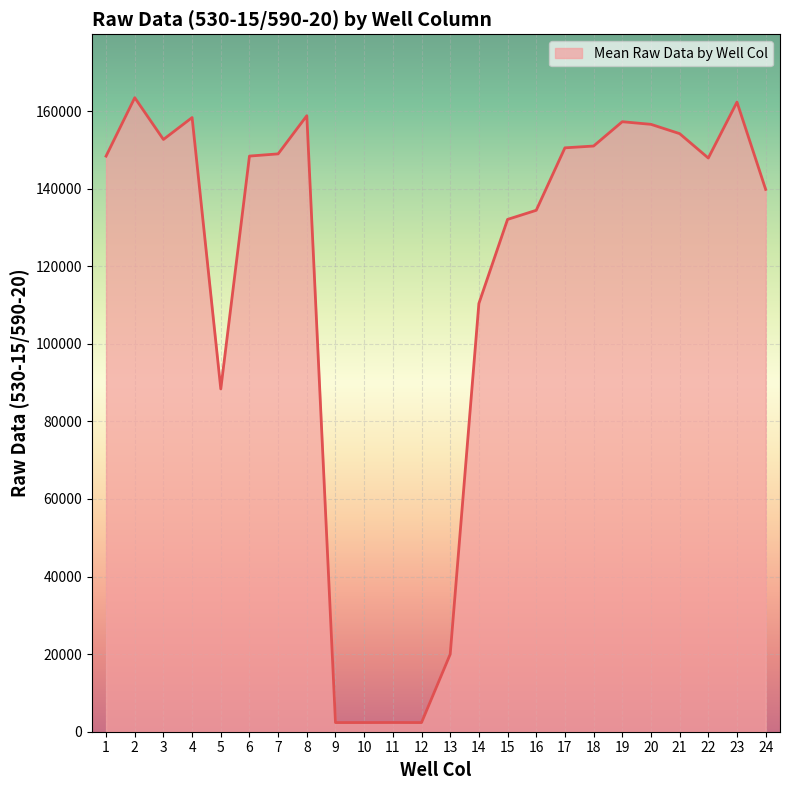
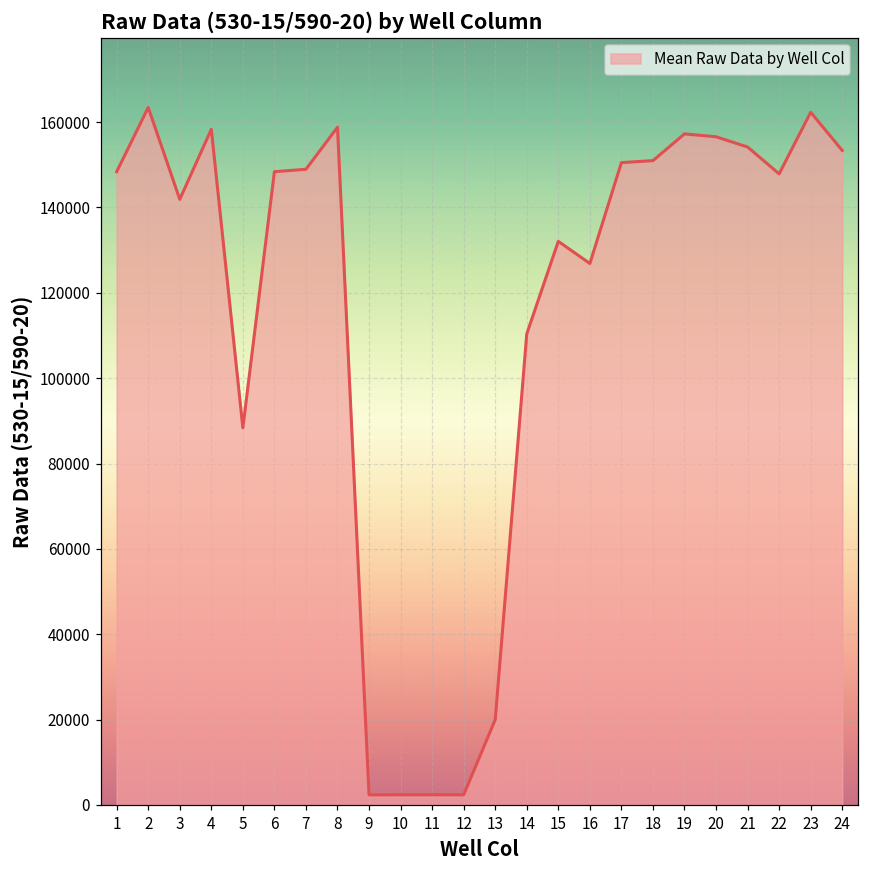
3: 153000 -> 142000
16: 134000 -> 127000
24: 140000 -> 153000
